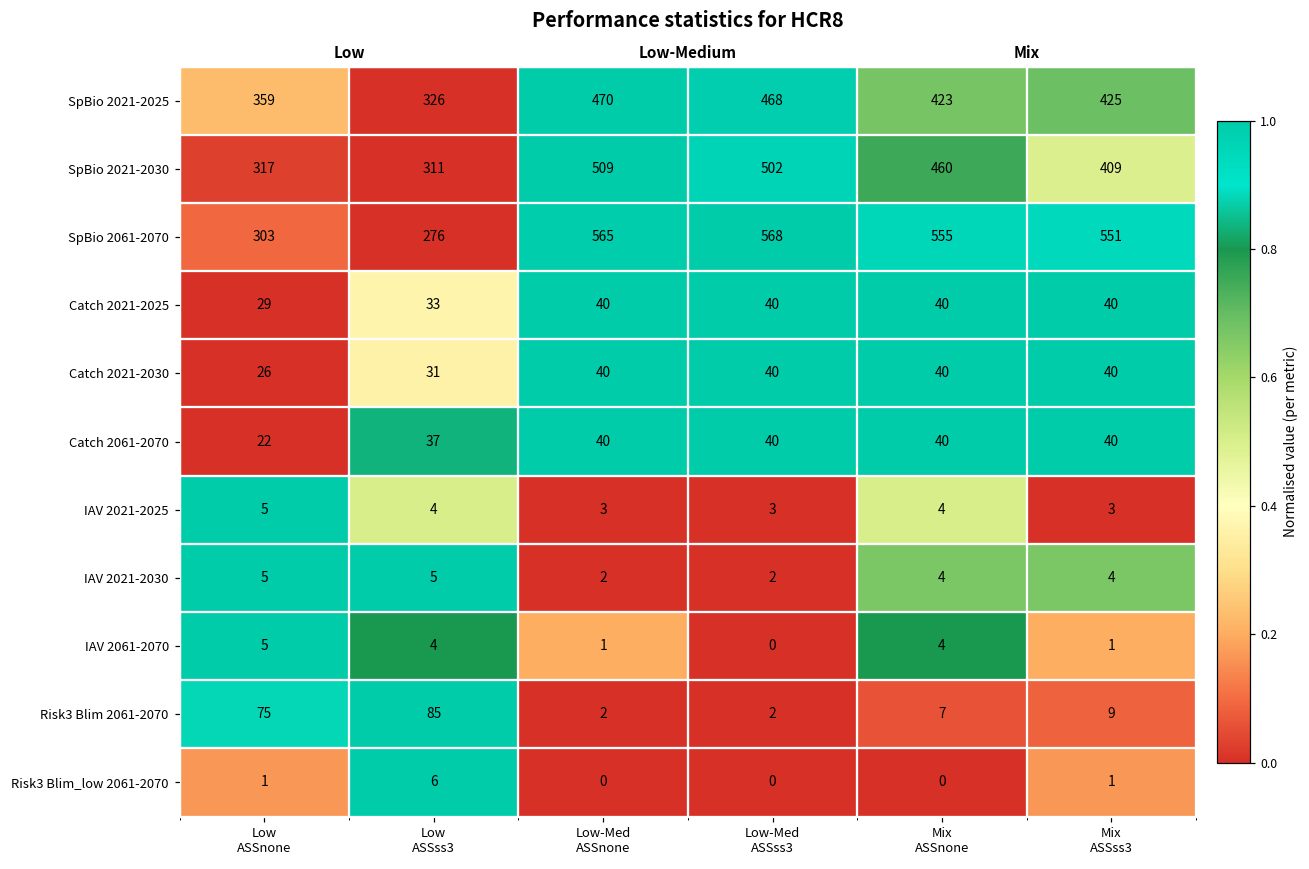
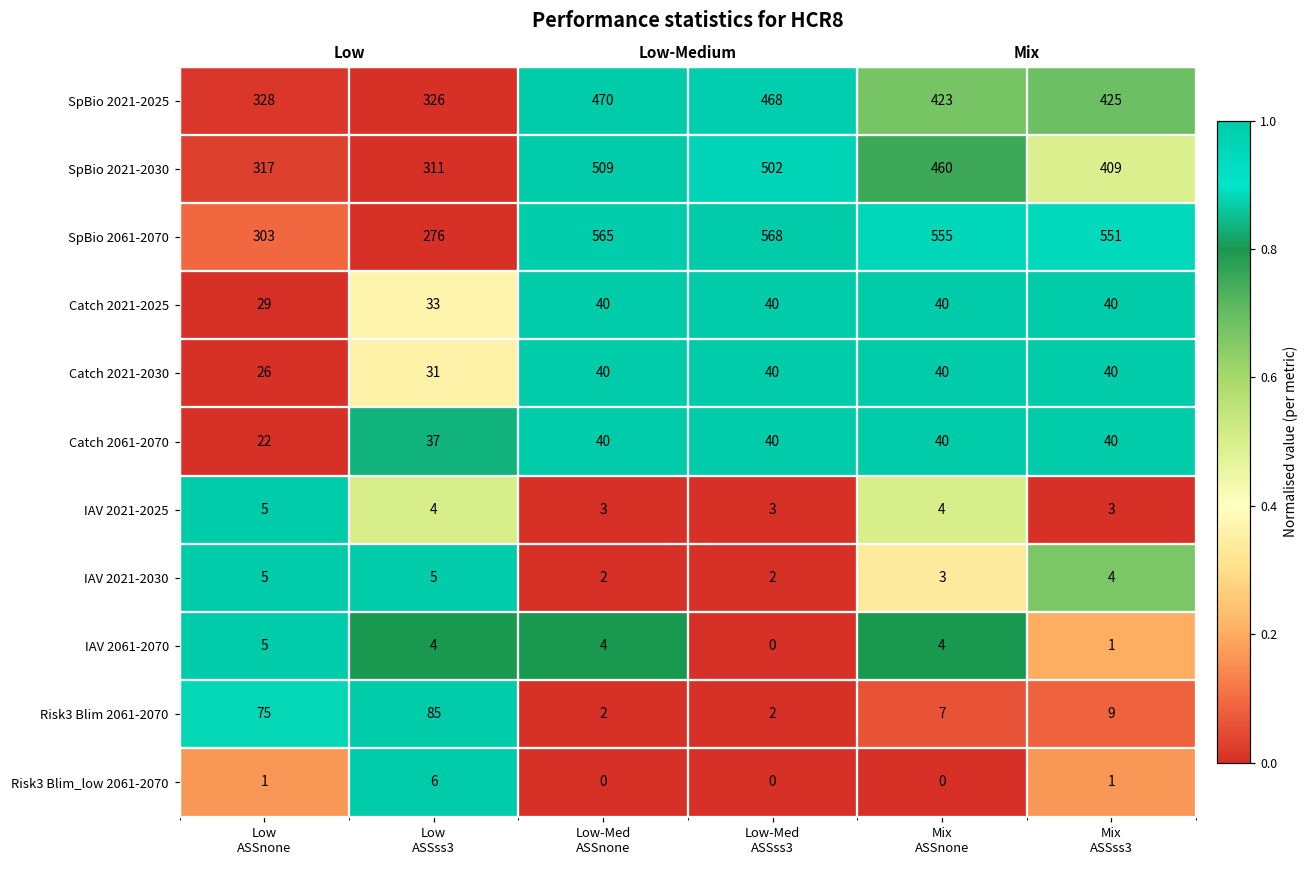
SpBio 2021-2025, Low ASSnone: 359 -> 328
IAV 2021-2030, Mix ASSnone: 4 -> 3
IAV 2061-2070, Low-Med ASSnone: 1 -> 4
